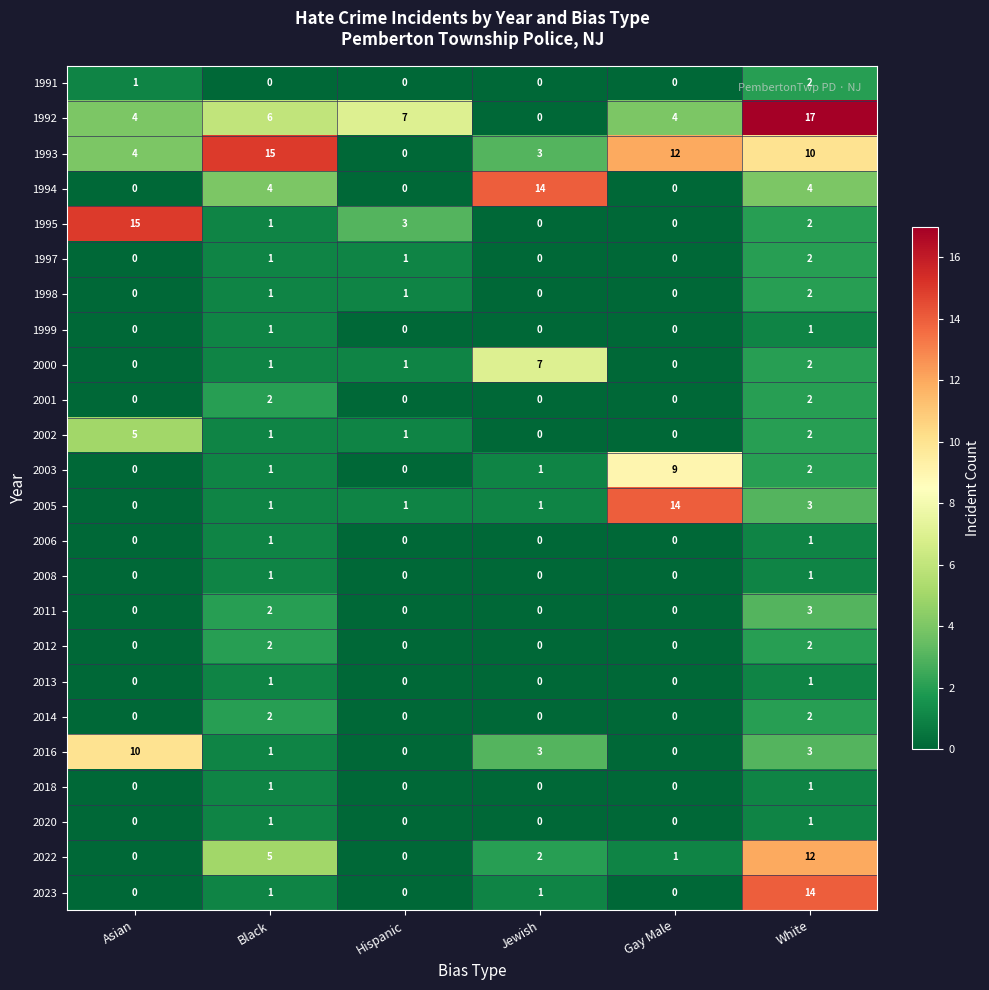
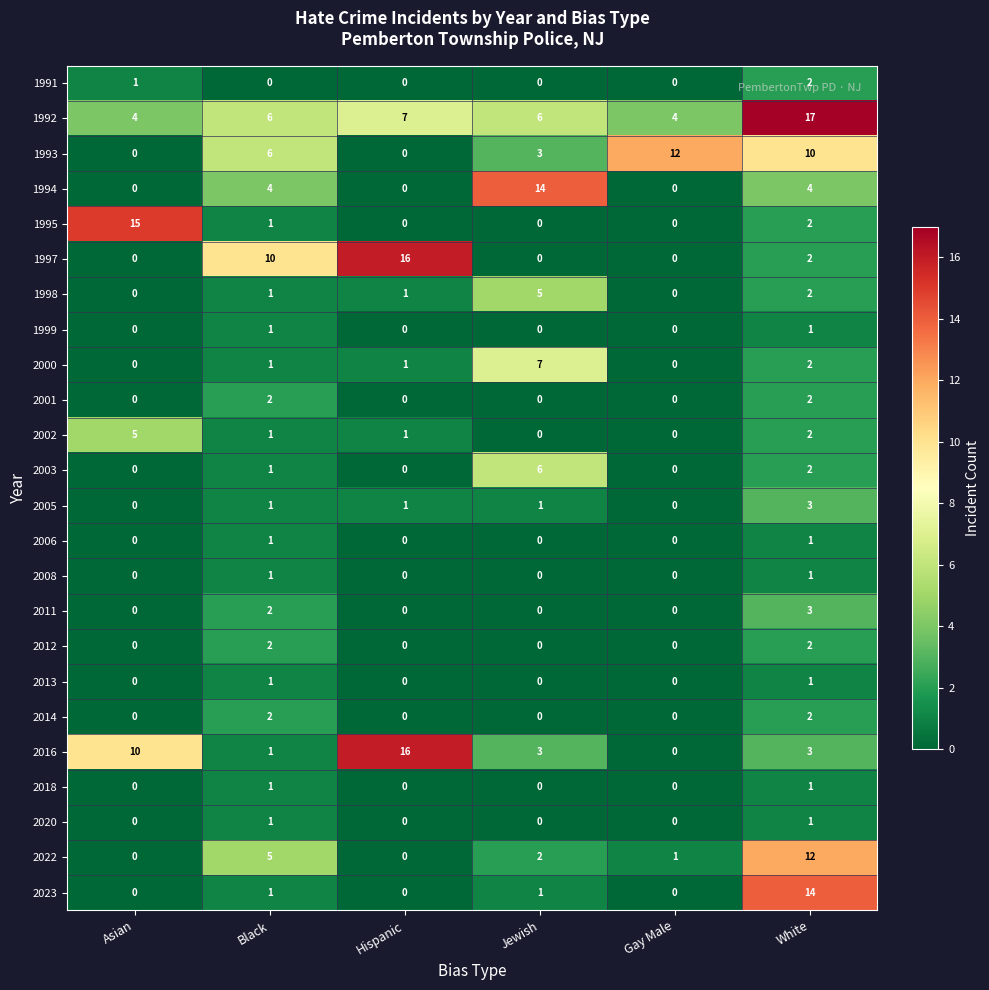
1992, Jewish: 0 -> 6
1993, Asian: 4 -> 0
1993, Black: 15 -> 6
1995, Hispanic: 3 -> 0
1997, Black: 1 -> 10
1997, Hispanic: 1 -> 16
1998, Jewish: 0 -> 5
2003, Jewish: 1 -> 6
2003, Gay Male: 9 -> 0
2005, Gay Male: 14 -> 0
2016, Hispanic: 0 -> 16
